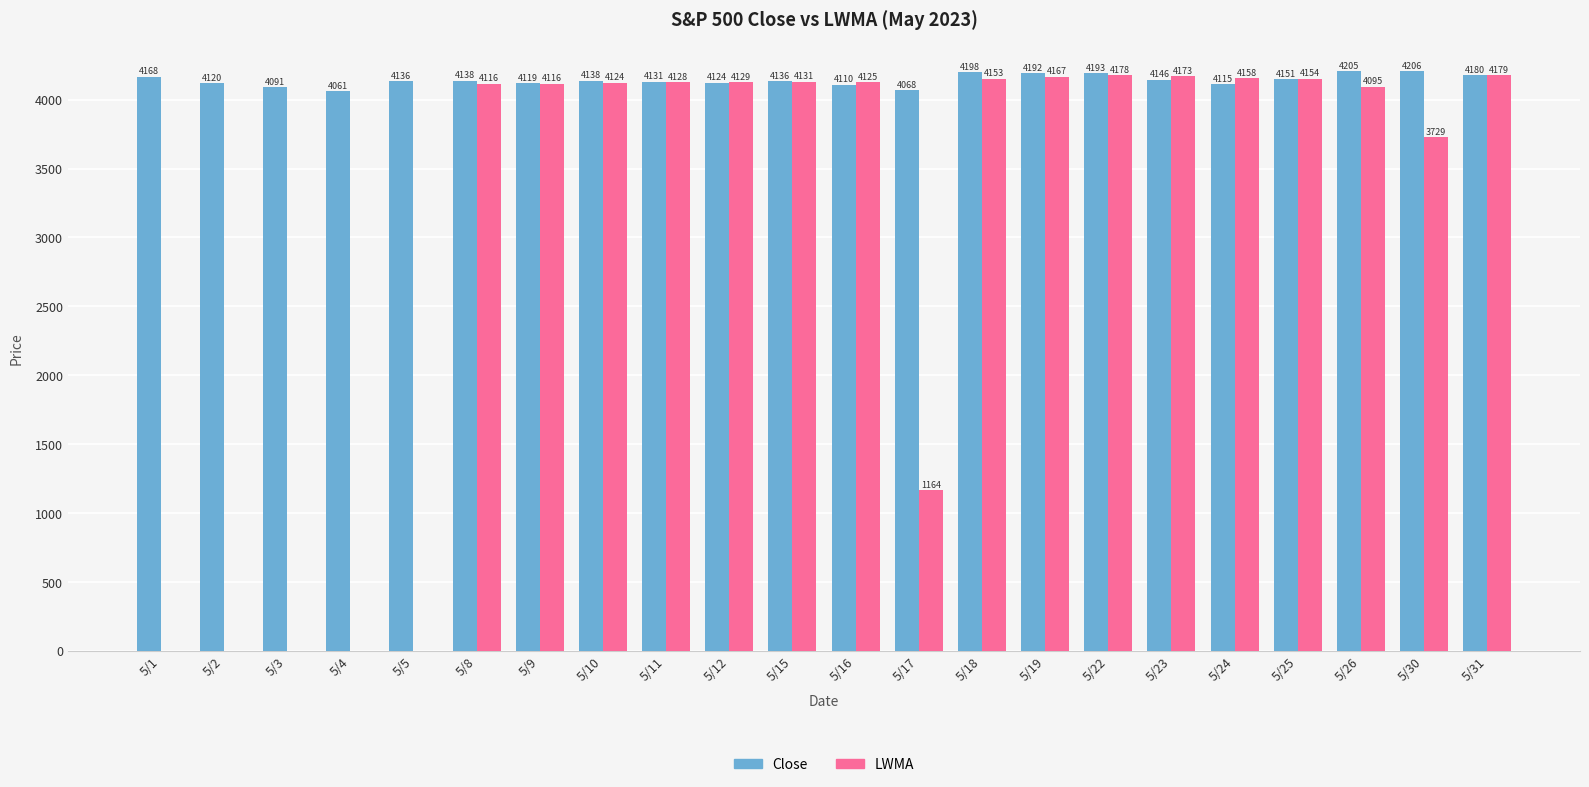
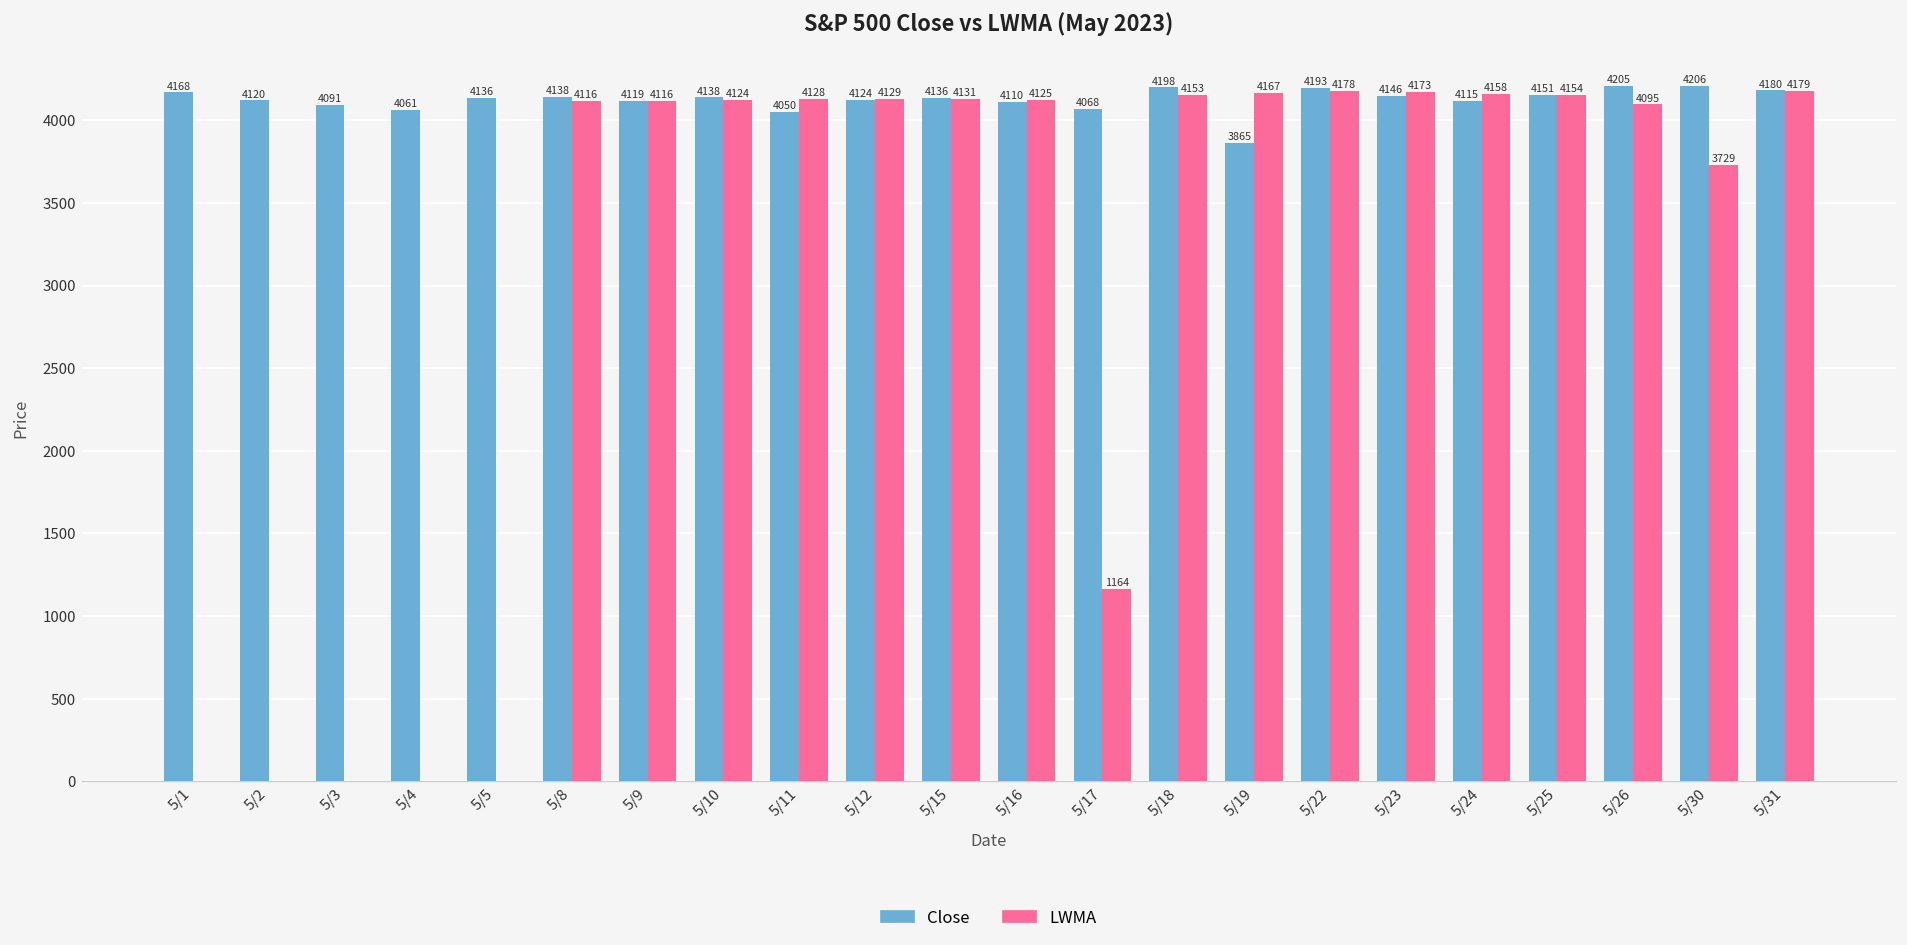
Close, 5/11: 4131 -> 4050
Close, 5/19: 4192 -> 3865
